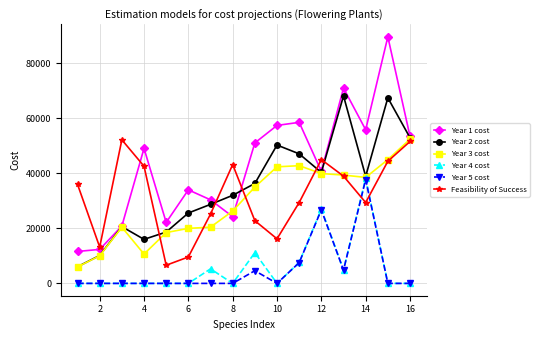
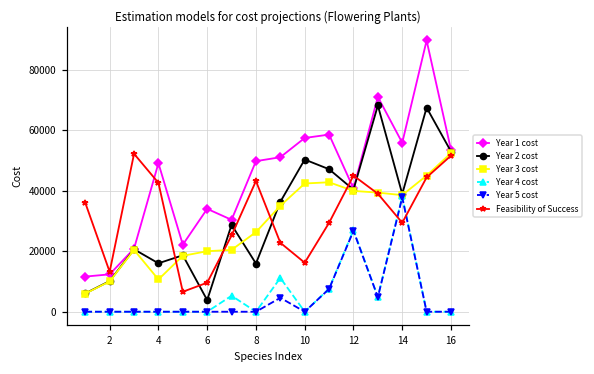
Year 2 cost, 6: 26000 -> 4000
Year 1 cost, 8: 24000 -> 50000
Year 2 cost, 8: 32000 -> 16000
